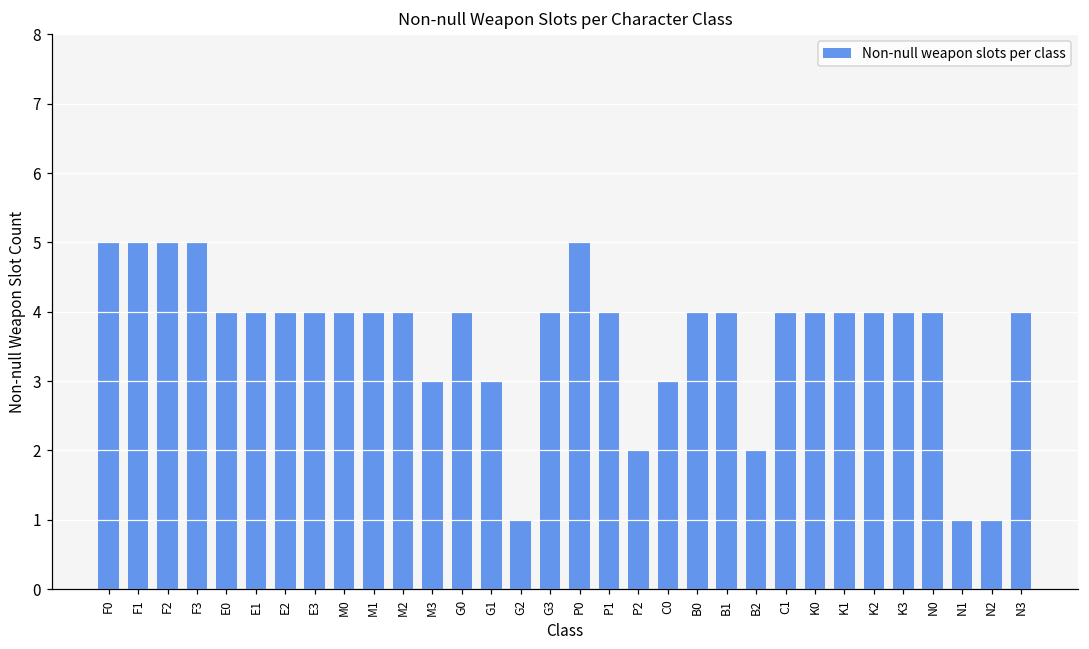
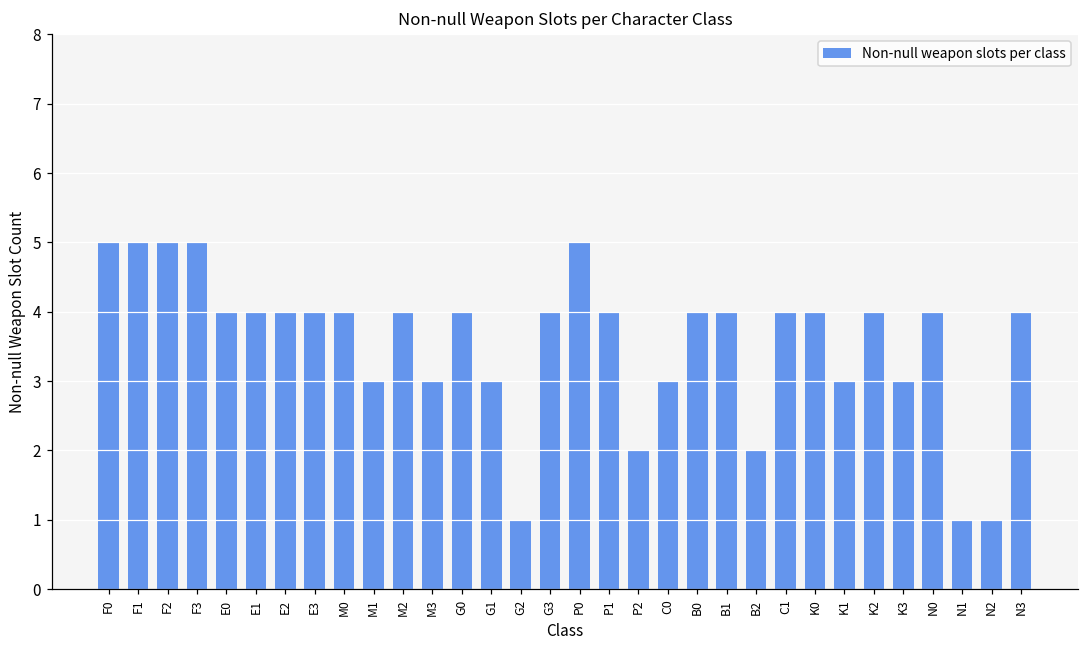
M1: 4 -> 3
K1: 4 -> 3
K3: 4 -> 3
